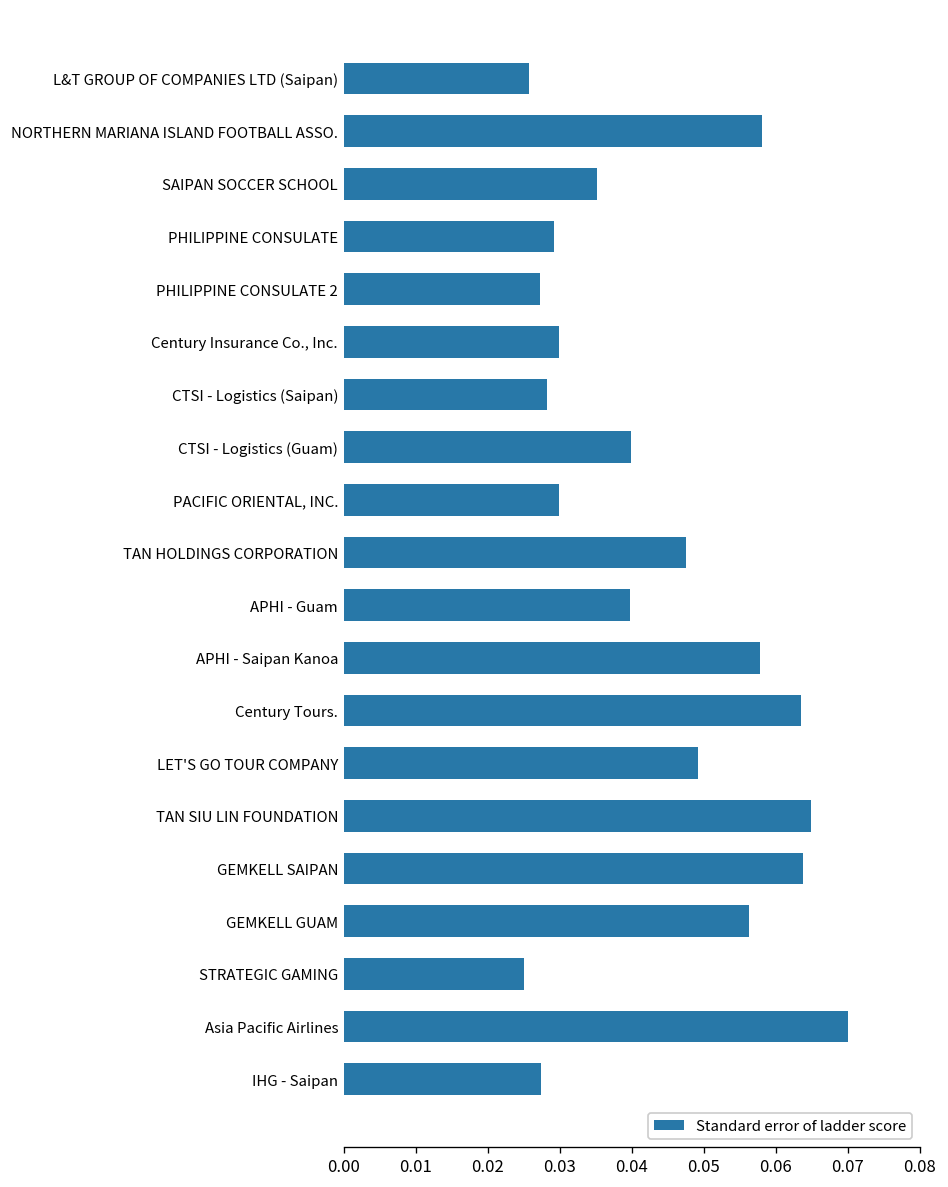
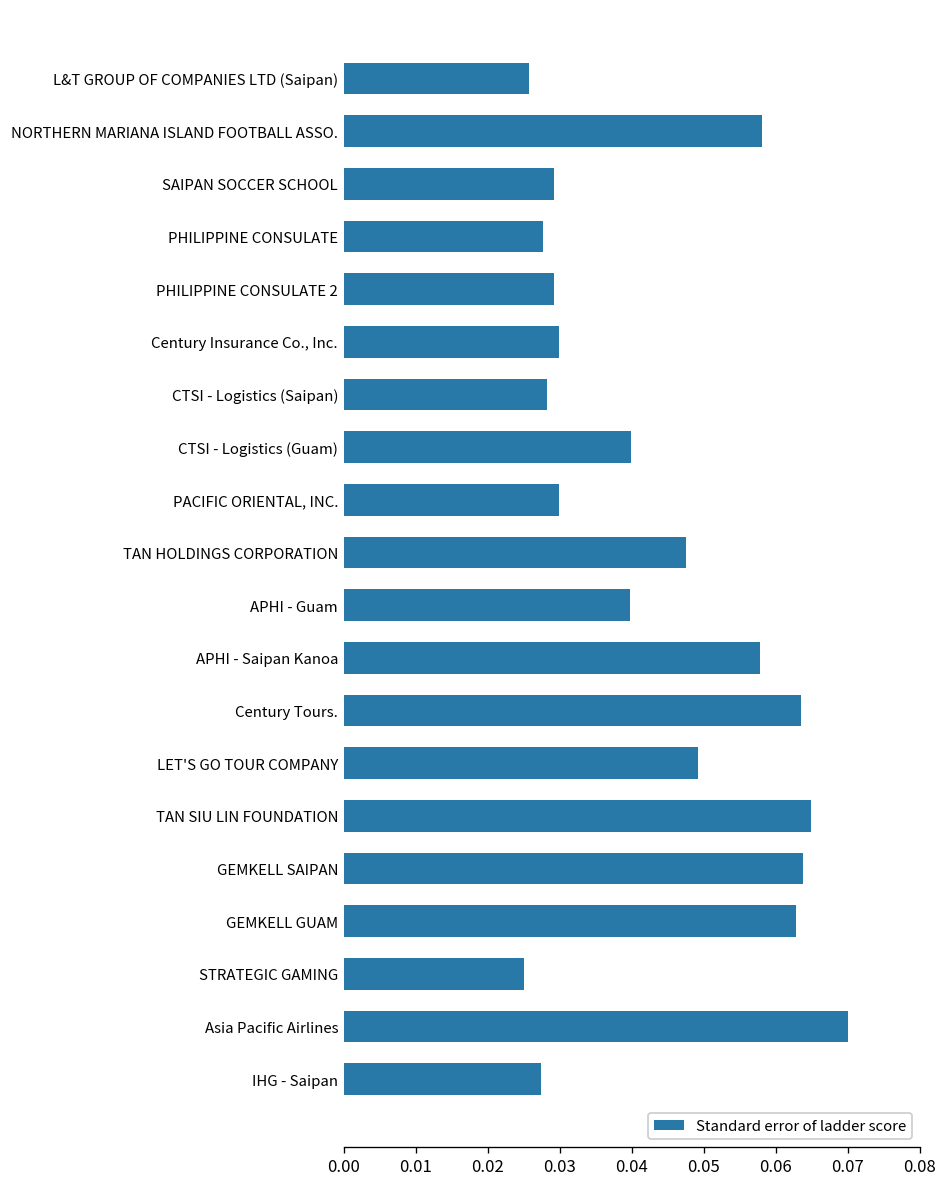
SAIPAN SOCCER SCHOOL: 0.035 -> 0.029
PHILIPPINE CONSULATE: 0.029 -> 0.028
PHILIPPINE CONSULATE 2: 0.027 -> 0.029
GEMKELL GUAM: 0.056 -> 0.063
